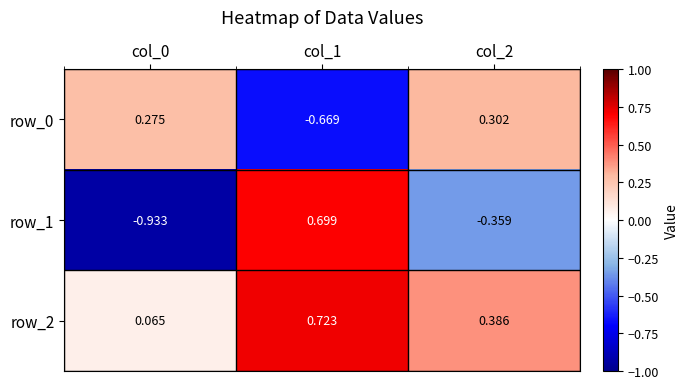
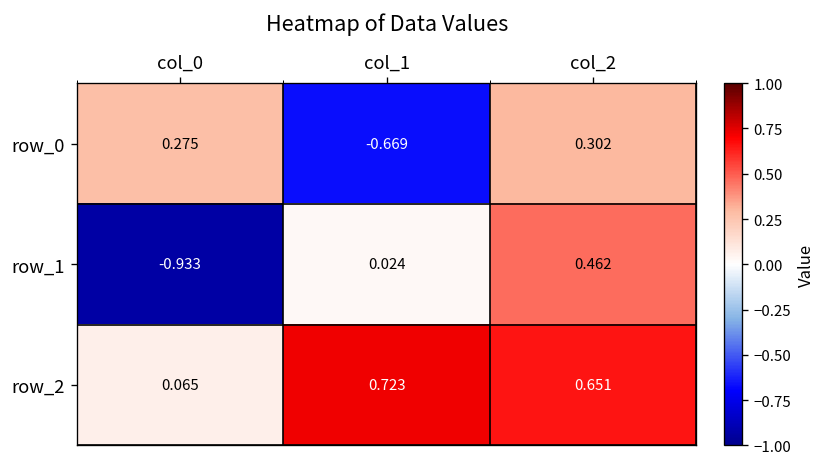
row_1, col_1: 0.699 -> 0.024
row_1, col_2: -0.359 -> 0.462
row_2, col_2: 0.386 -> 0.651
